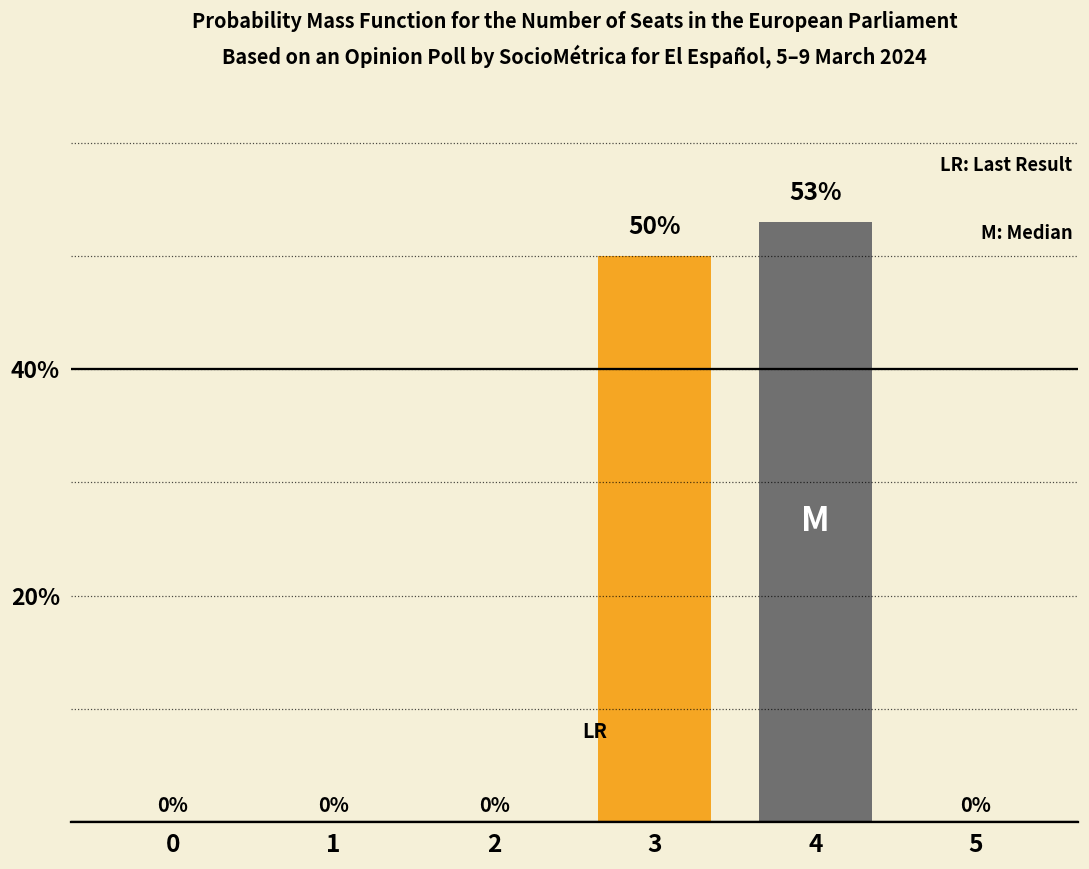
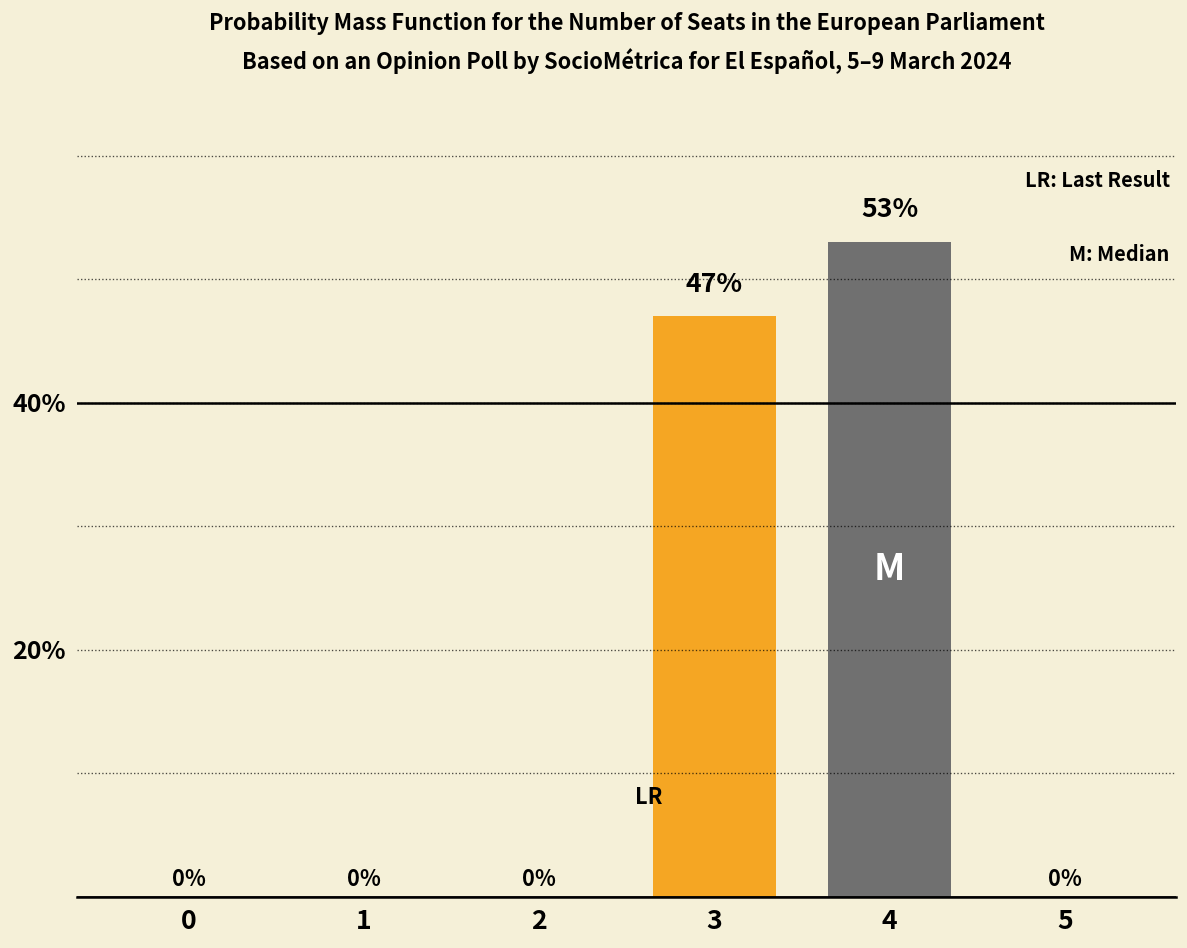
3: 50% -> 47%
